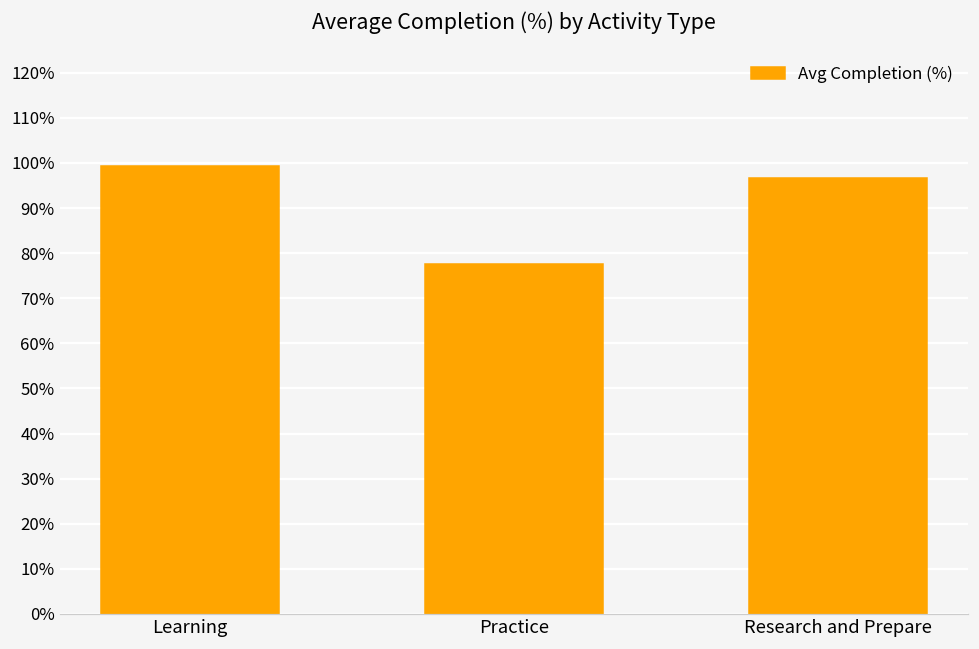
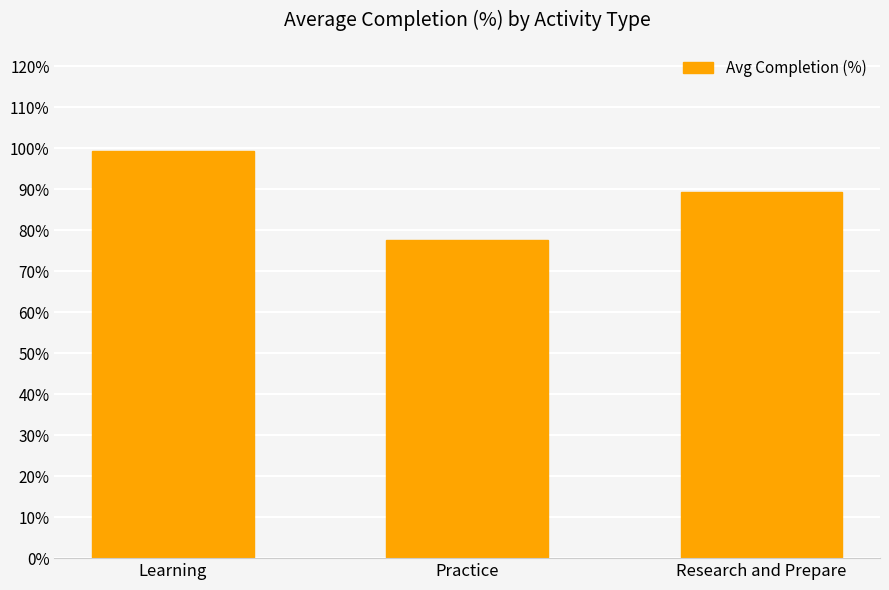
Research and Prepare: 97% -> 89%
